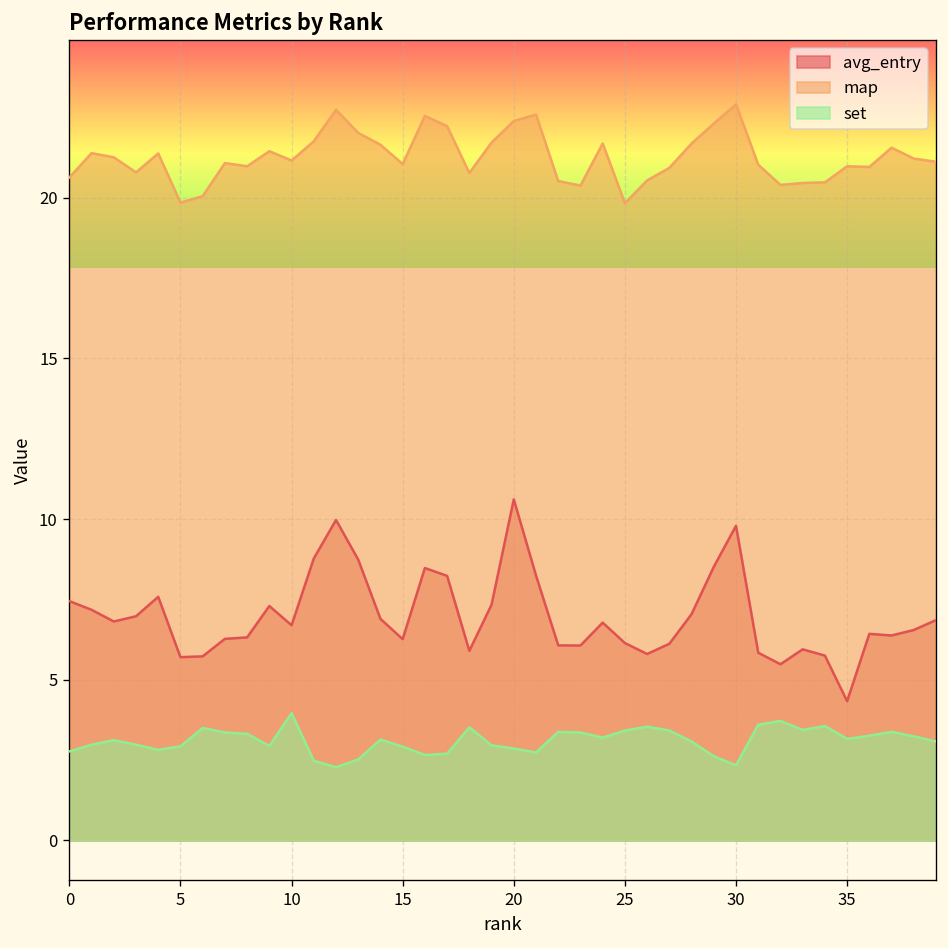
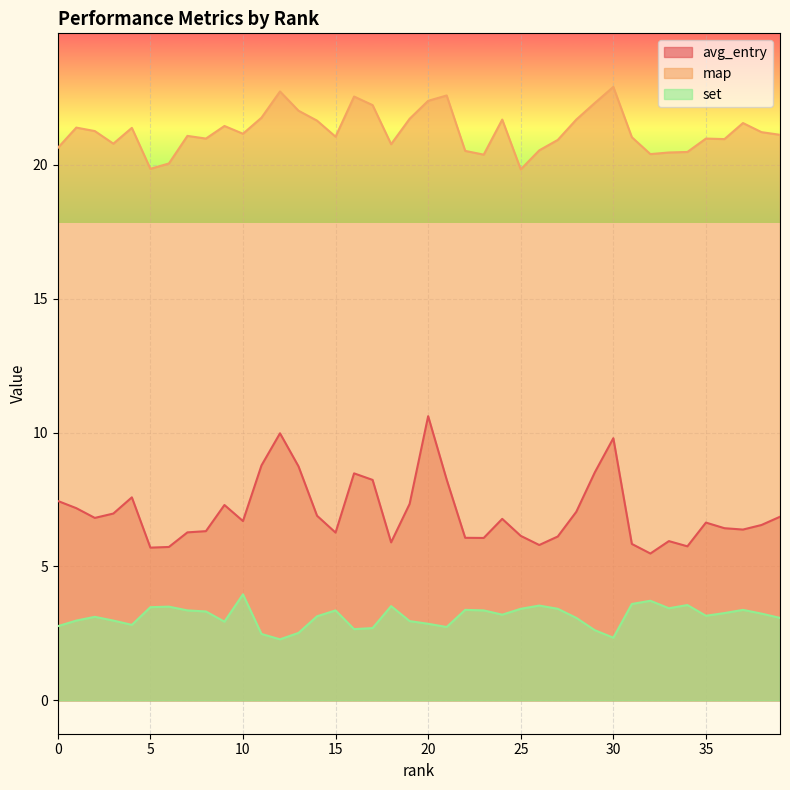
set, 5: 2.9 -> 3.5
set, 15: 2.9 -> 3.4
avg_entry, 35: 4.3 -> 6.6
